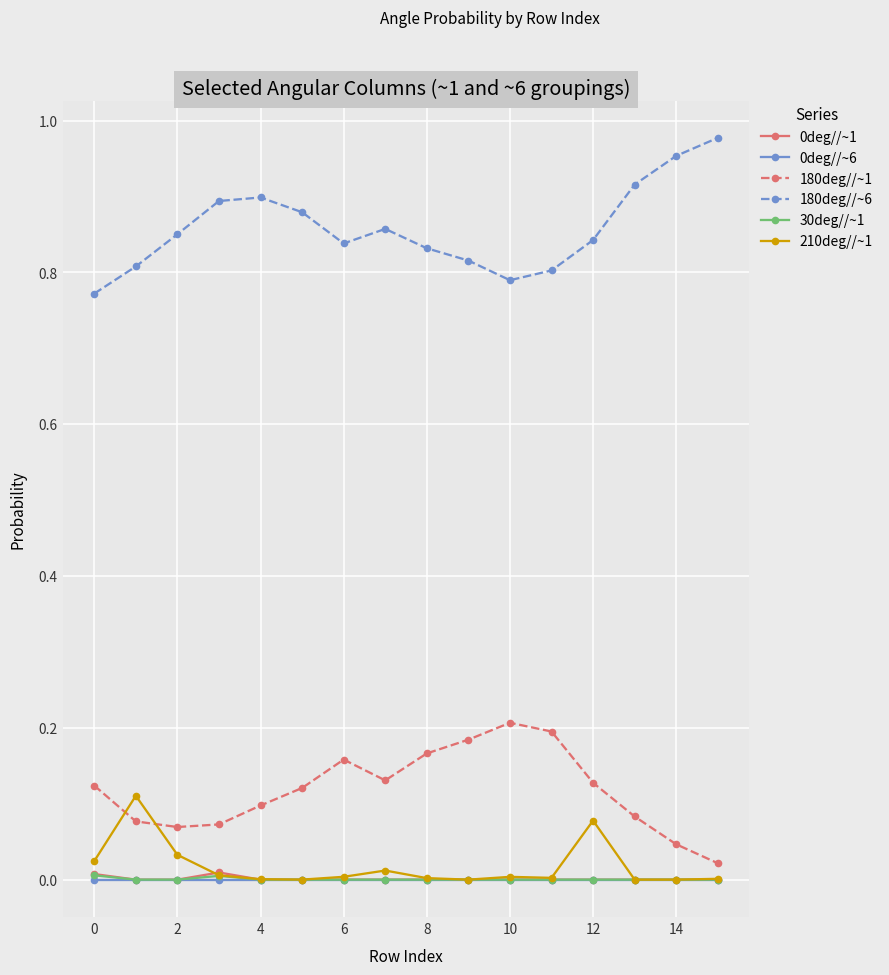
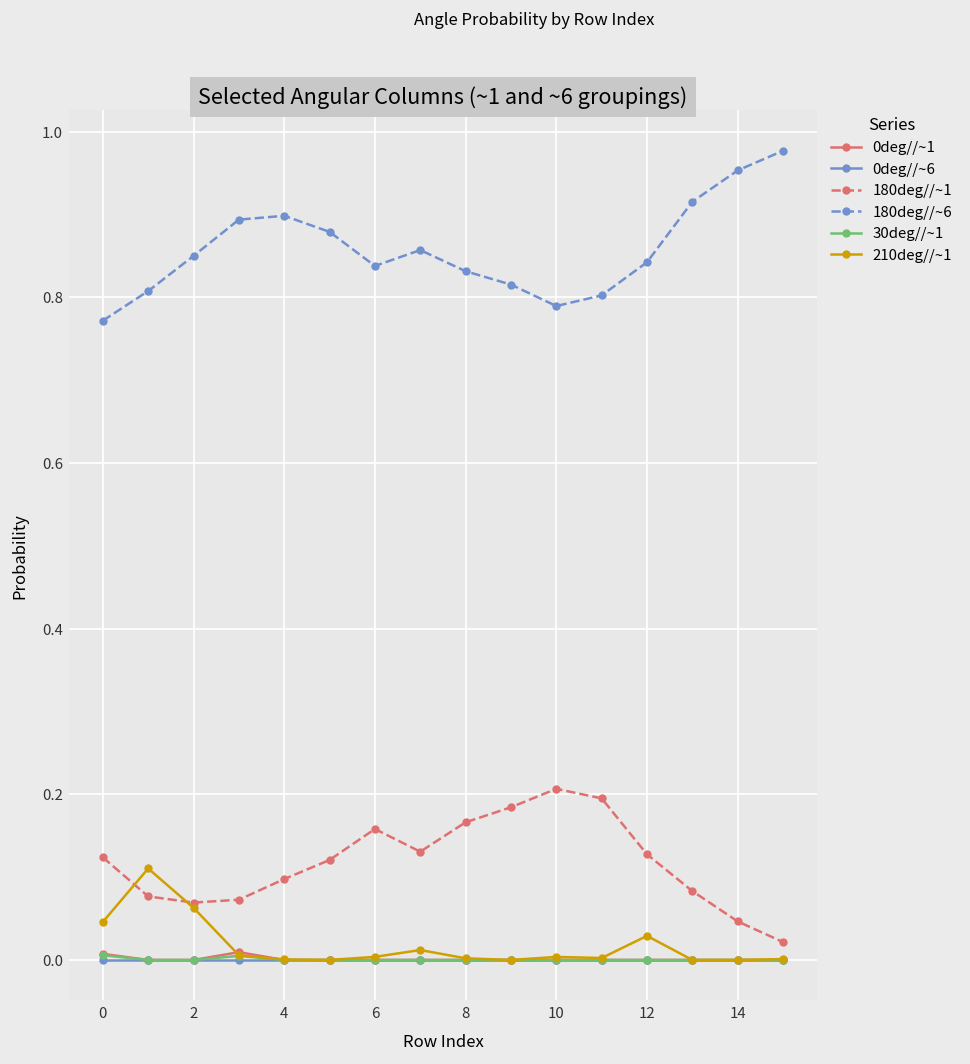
210deg//~1, 0: 0.02 -> 0.05
210deg//~1, 2: 0.03 -> 0.06
210deg//~1, 12: 0.08 -> 0.03
